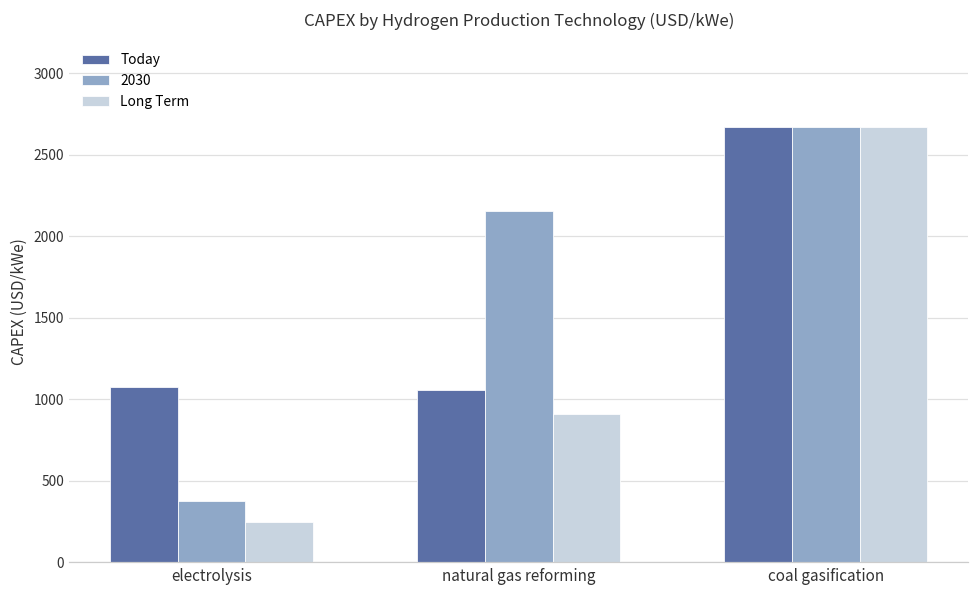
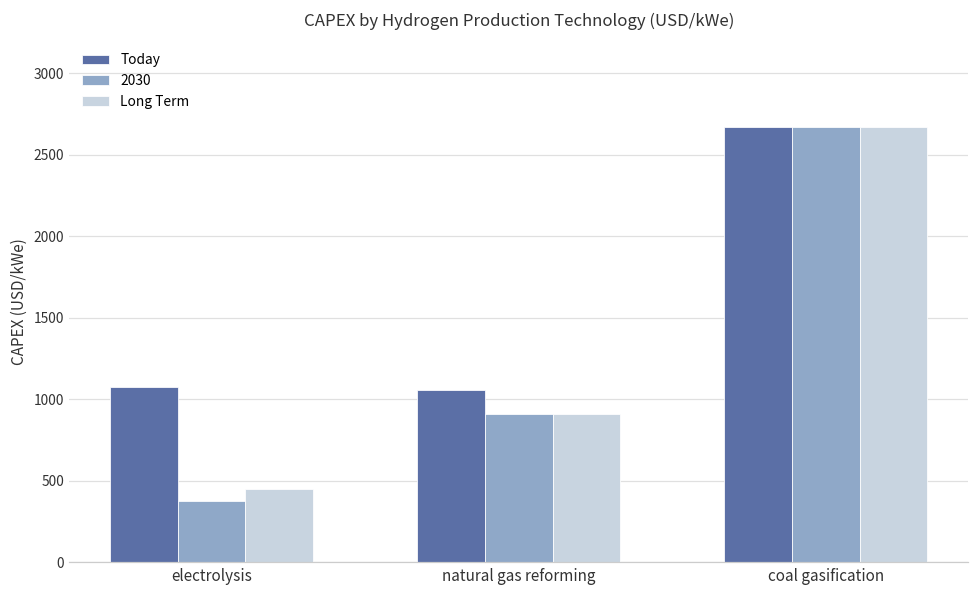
Long Term, electrolysis: 250 -> 450
2030, natural gas reforming: 2150 -> 910
